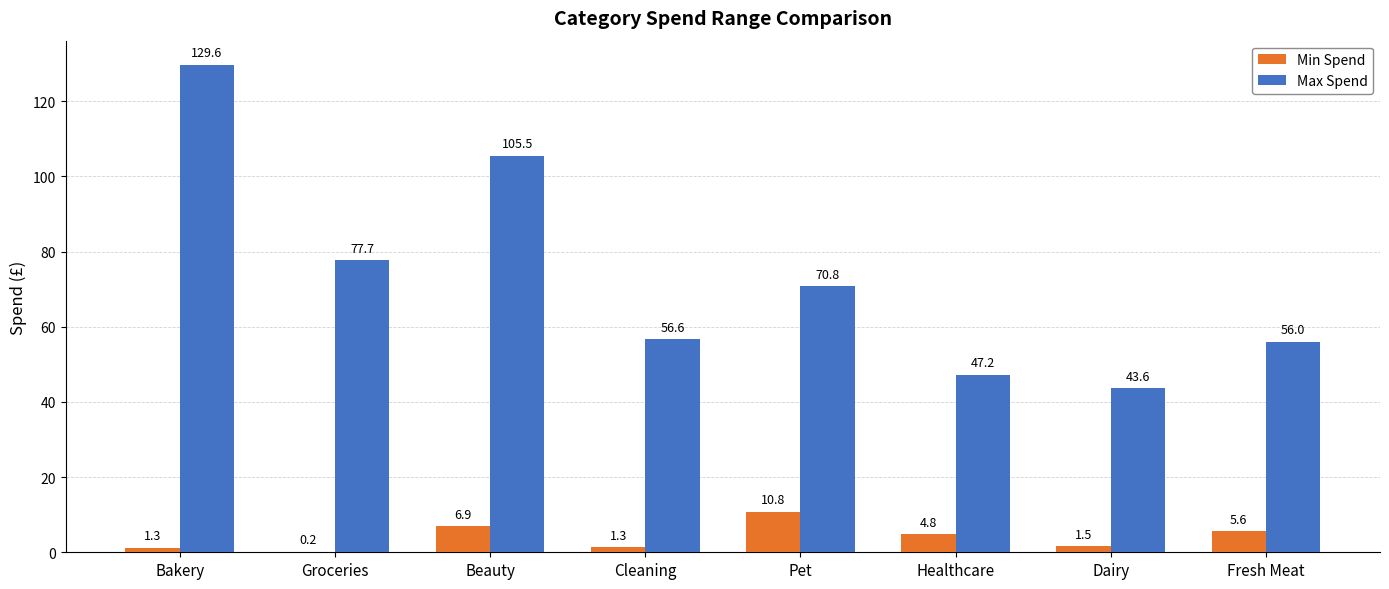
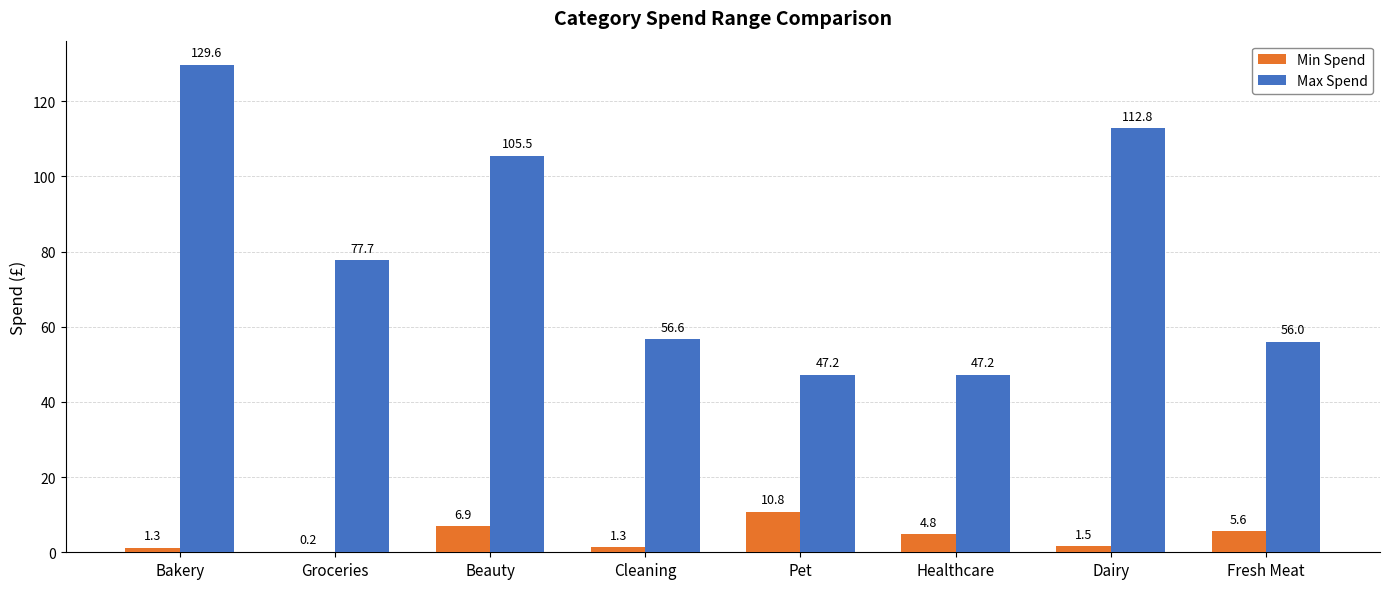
Max Spend, Pet: 70.8 -> 47.2
Max Spend, Dairy: 43.6 -> 112.8
